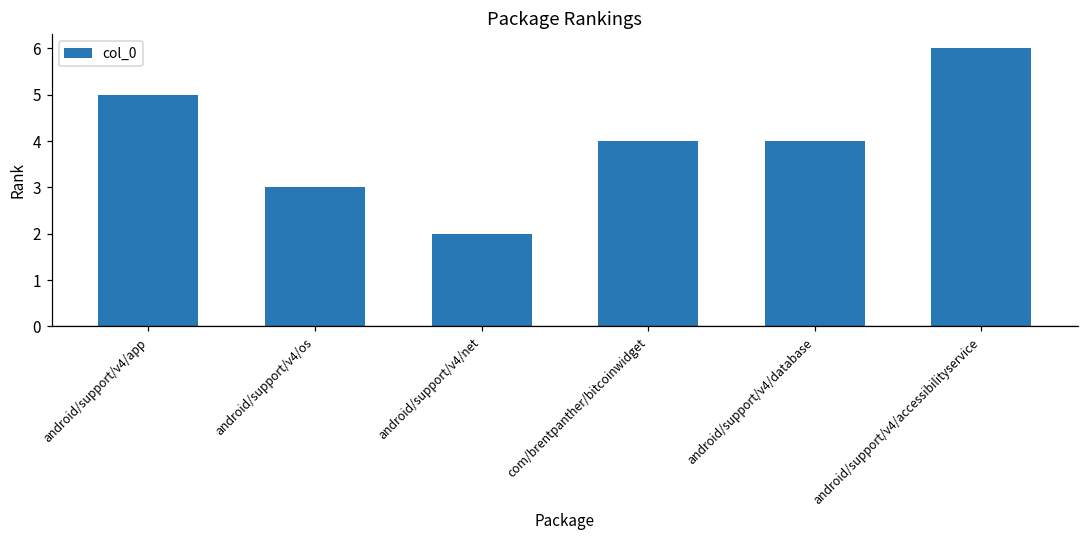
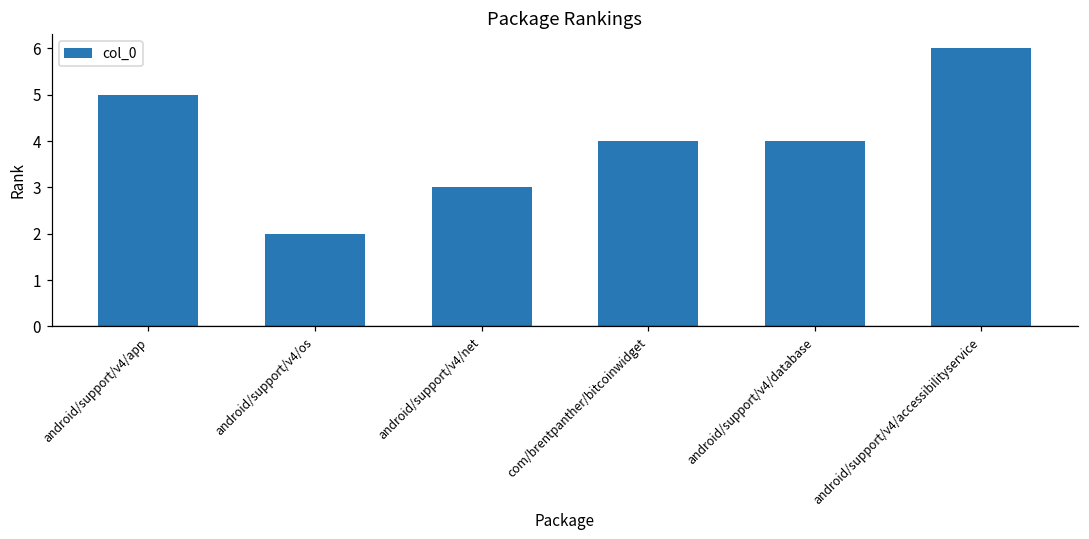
android/support/v4/os: 3 -> 2
android/support/v4/net: 2 -> 3
